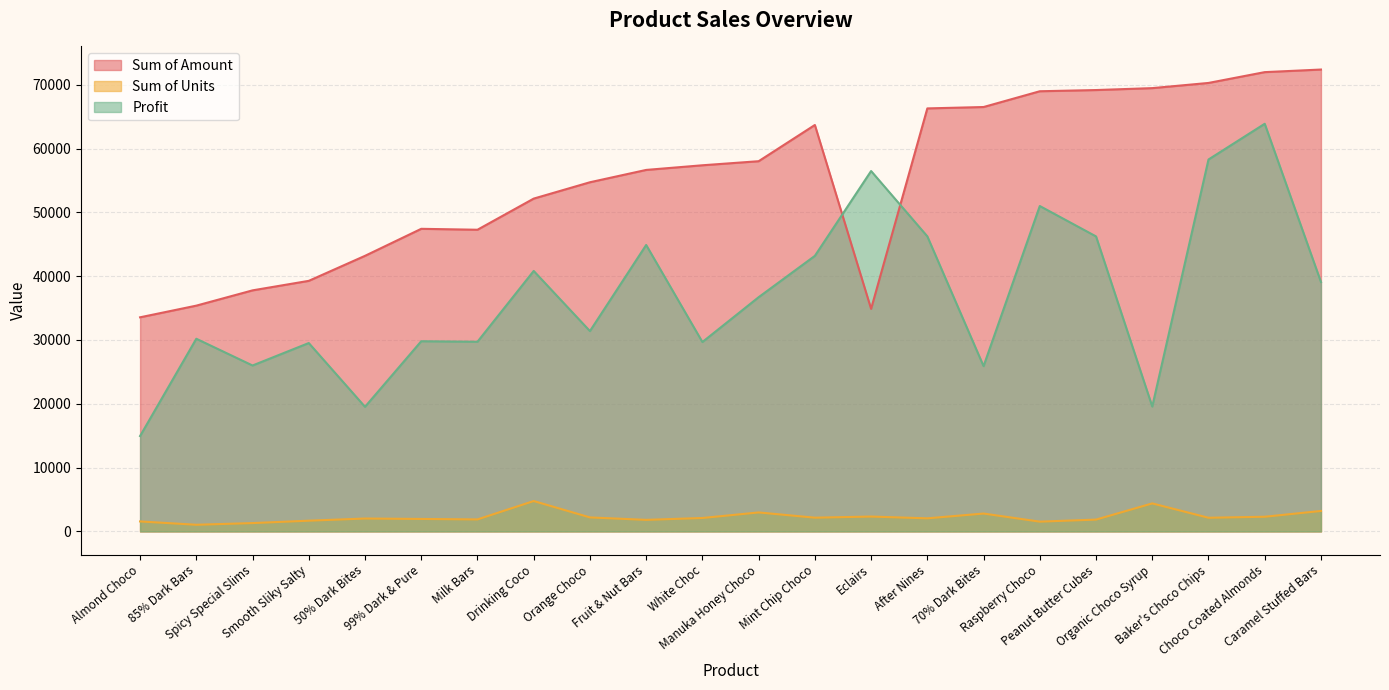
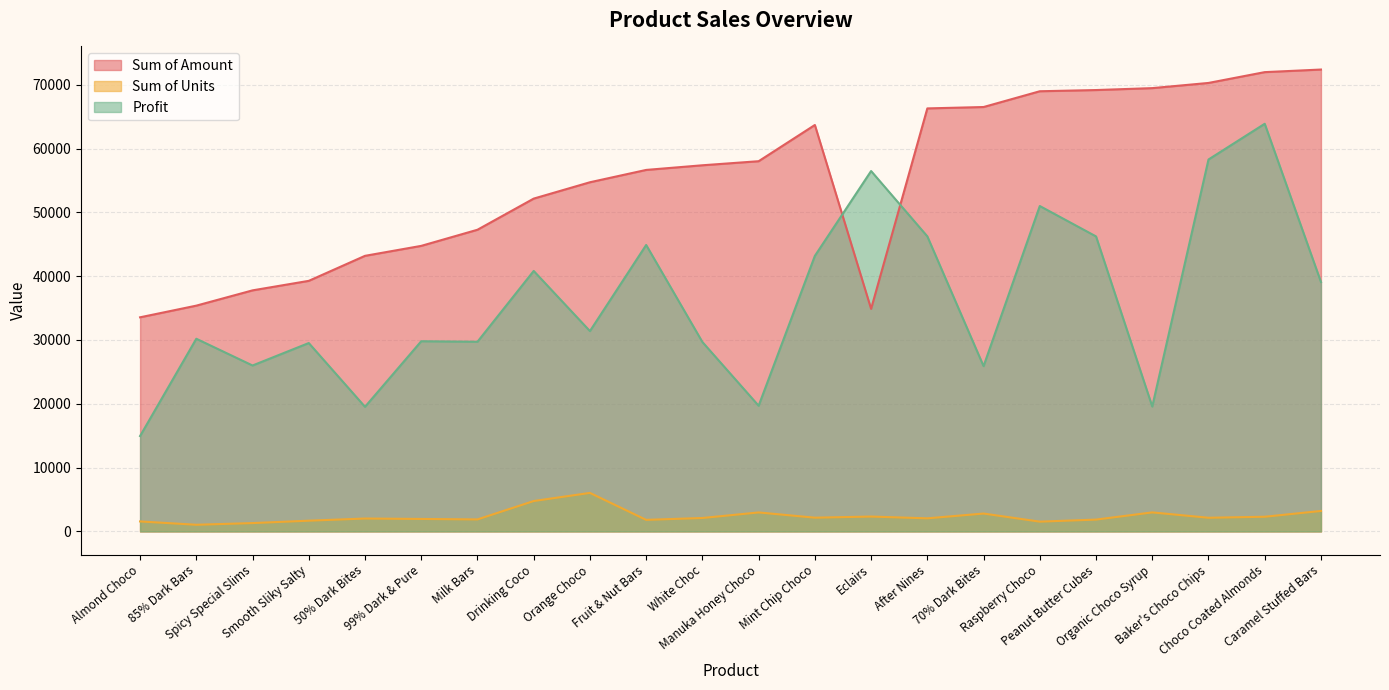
Sum of Amount, 99% Dark & Pure: 47000 -> 45000
Sum of Units, Orange Choco: 2000 -> 6000
Profit, Manuka Honey Choco: 37000 -> 20000
Sum of Units, Organic Choco Syrup: 4000 -> 3000
